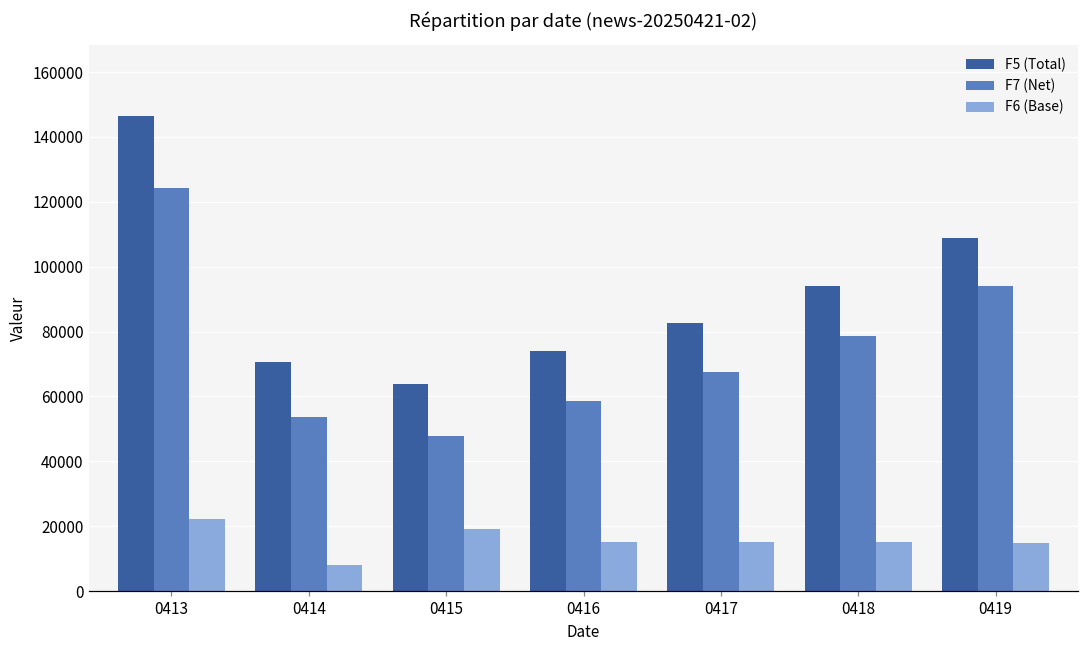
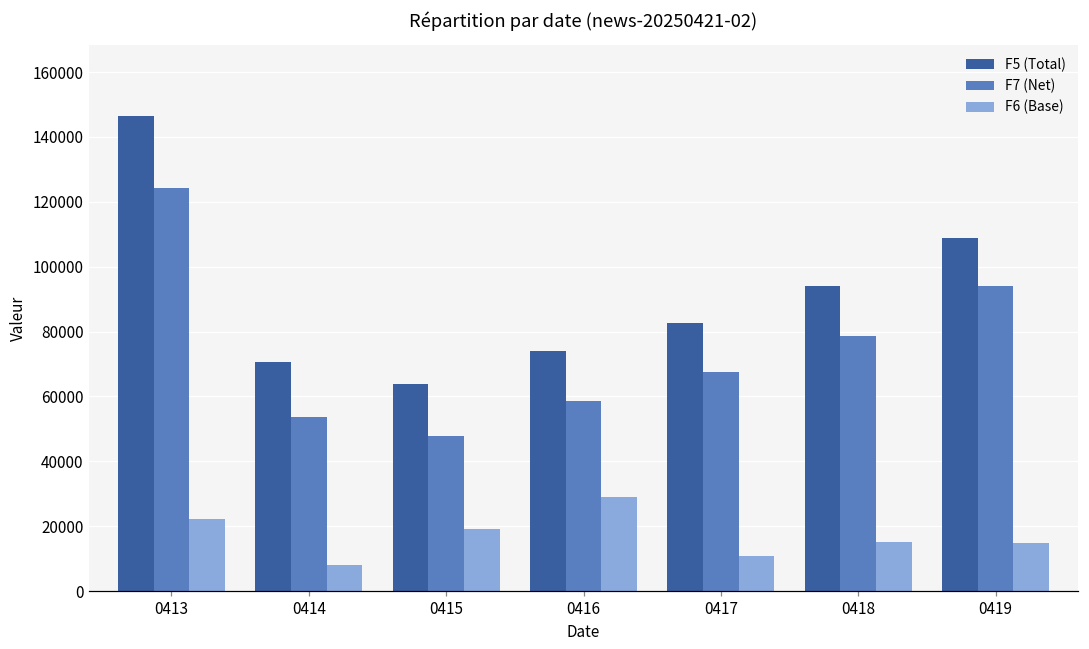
F6 (Base), 0416: 15000 -> 29000
F6 (Base), 0417: 15000 -> 11000
